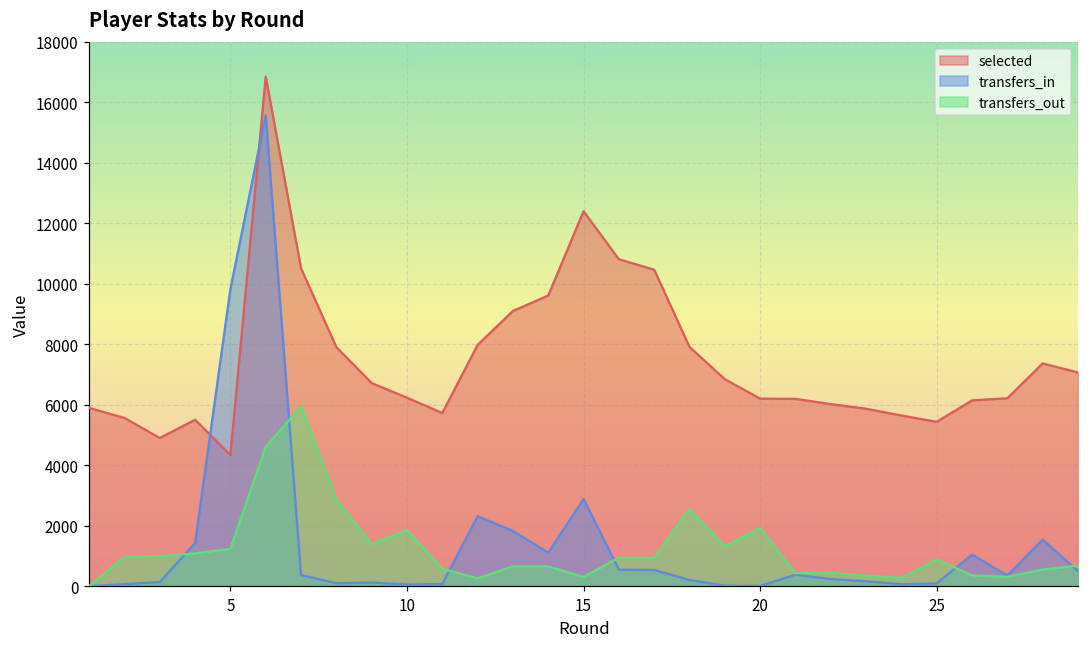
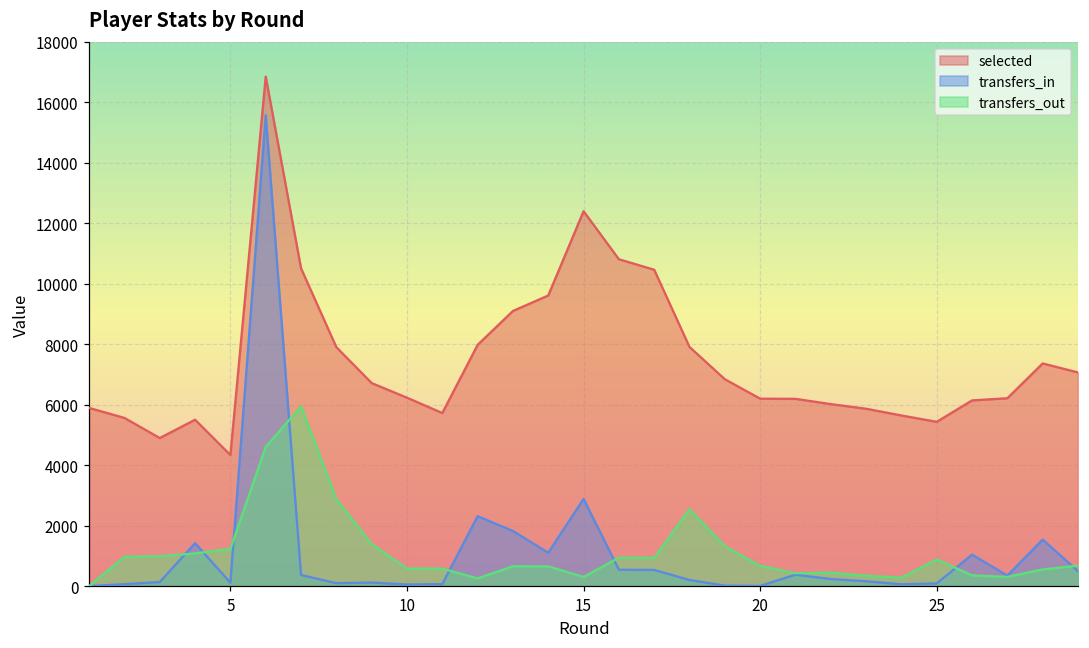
transfers_in, 5: 9800 -> 100
transfers_out, 10: 1900 -> 600
transfers_out, 20: 1900 -> 700
